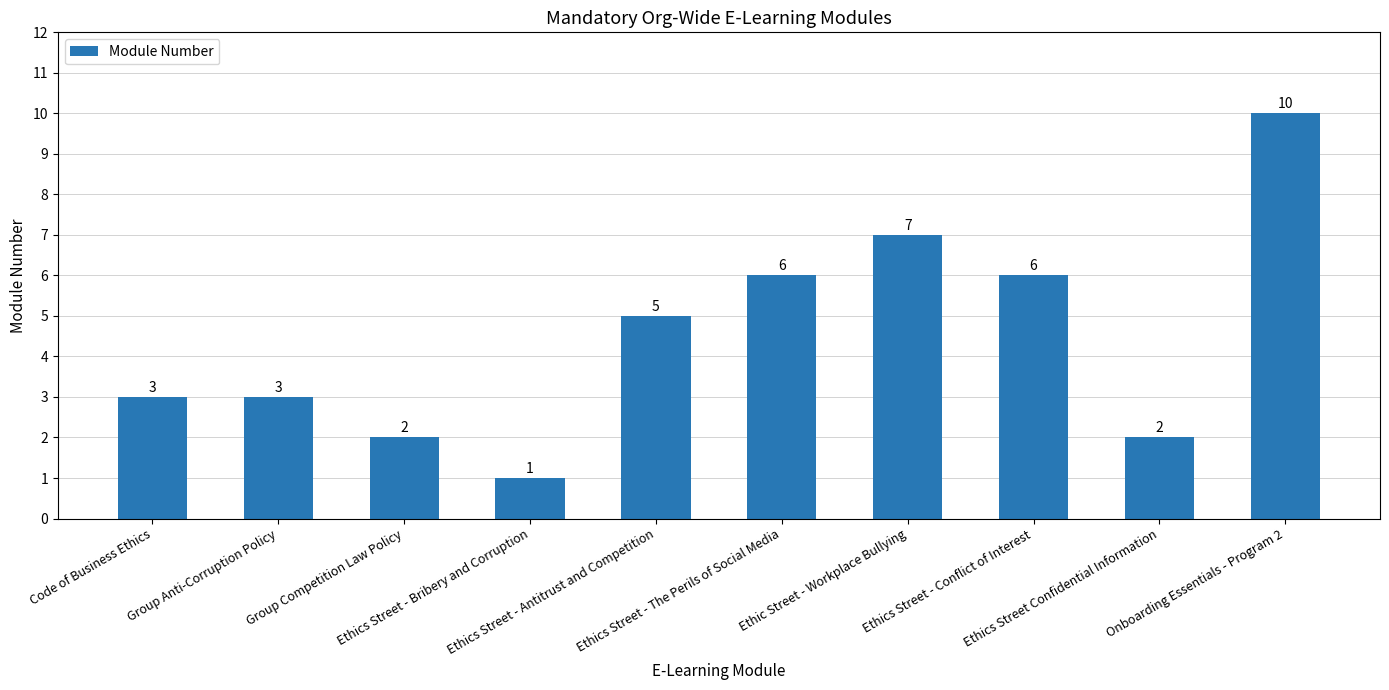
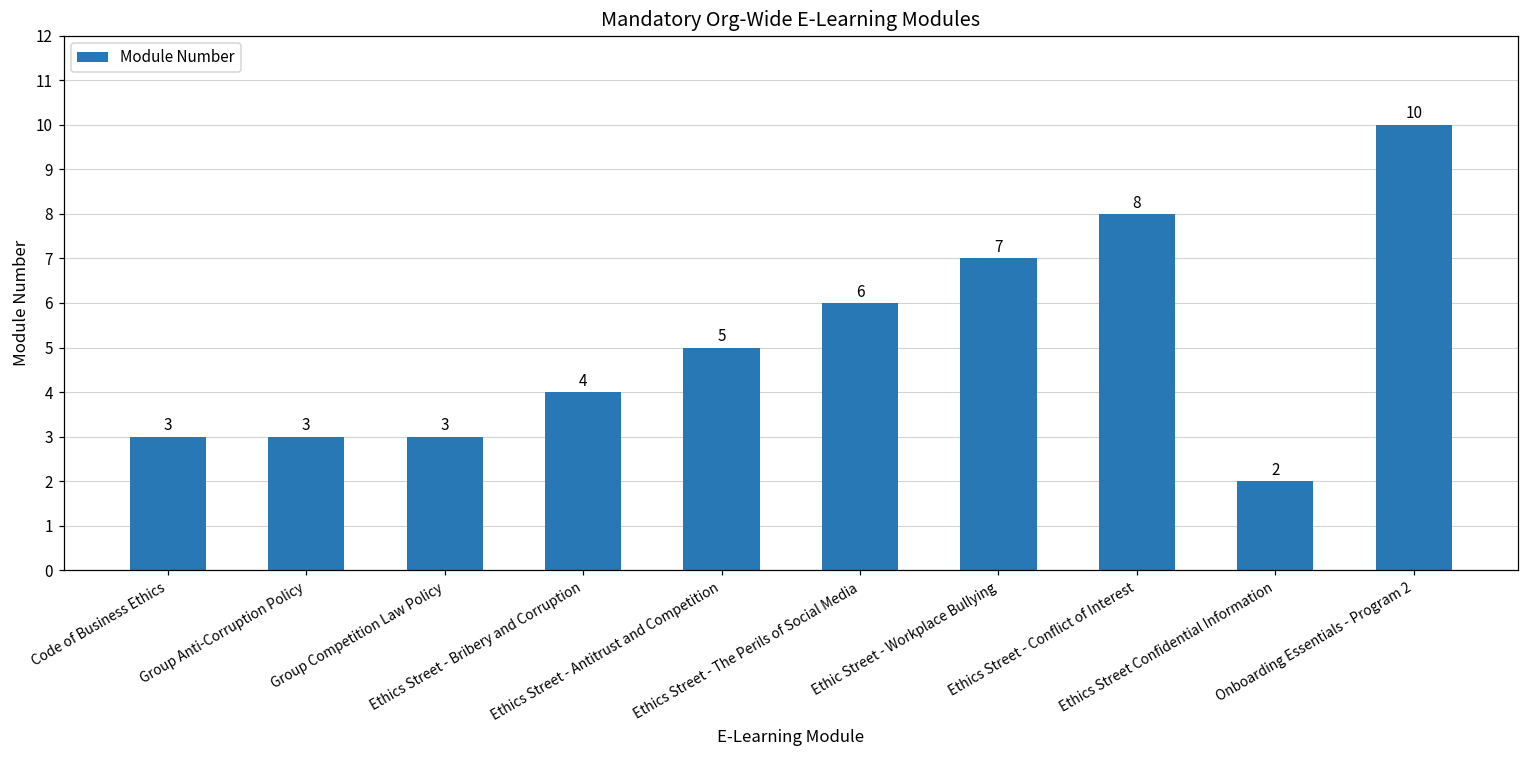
Group Competition Law Policy: 2 -> 3
Ethics Street - Bribery and Corruption: 1 -> 4
Ethics Street - Conflict of Interest: 6 -> 8
